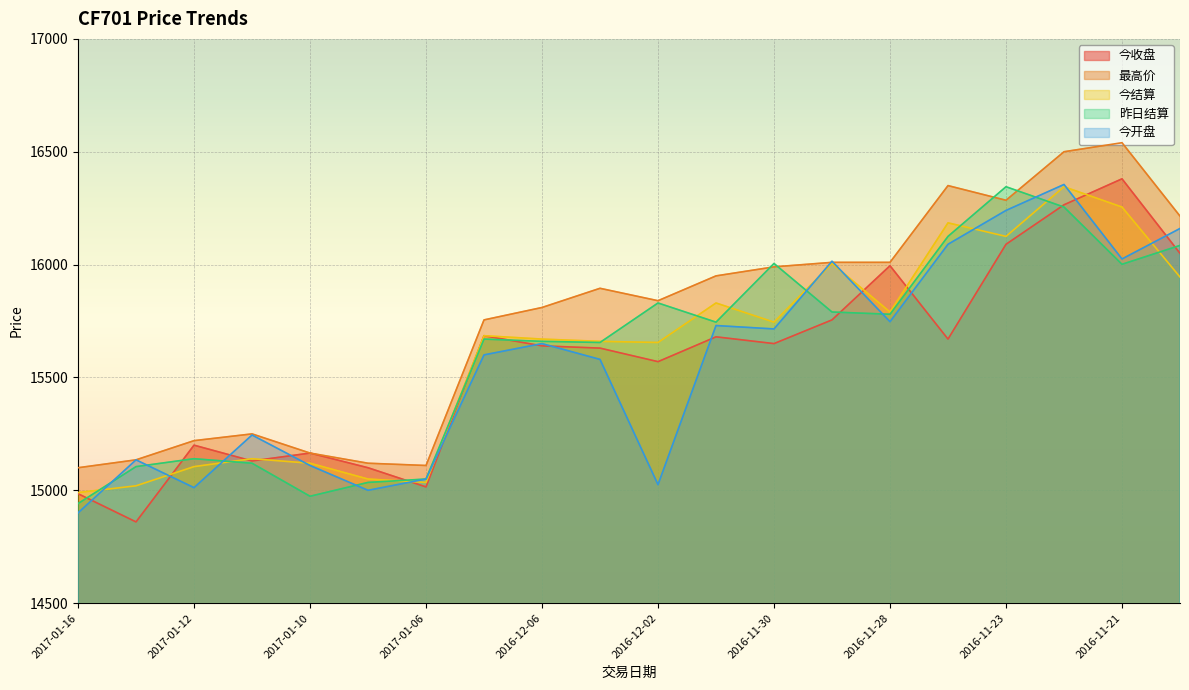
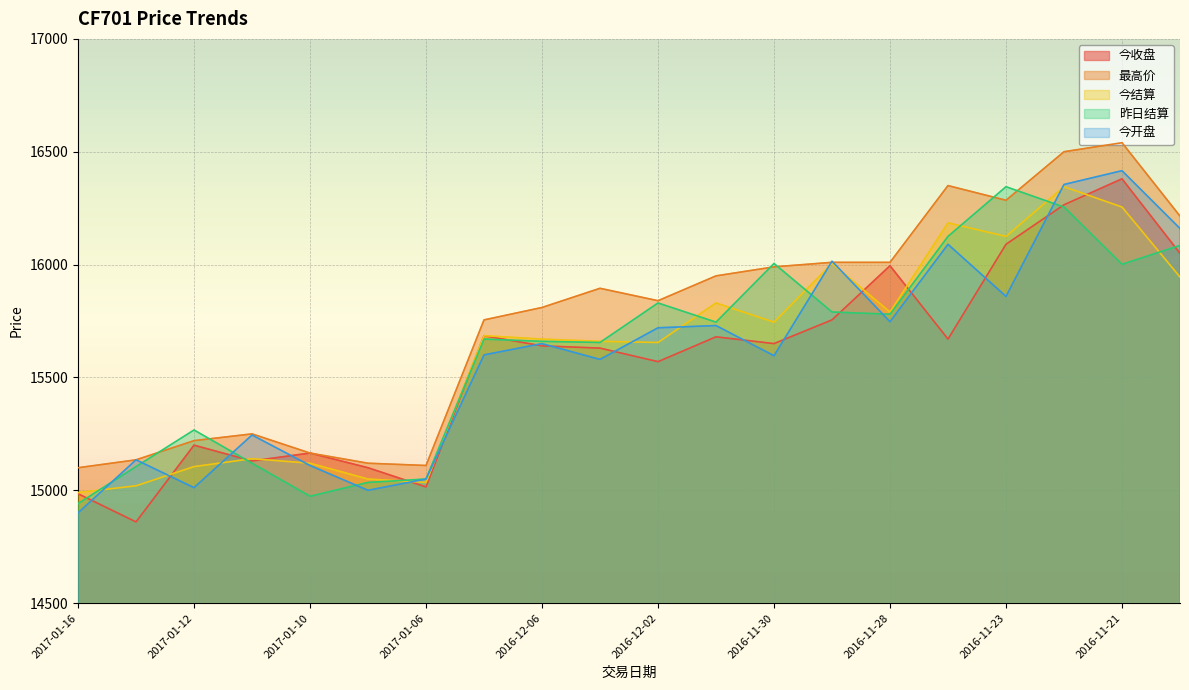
昨日结算, 2017-01-12: 15140 -> 15270
今开盘, 2016-12-02: 15030 -> 15720
今开盘, 2016-11-30: 15720 -> 15600
今开盘, 2016-11-23: 16240 -> 15860
今开盘, 2016-11-21: 16030 -> 16420
